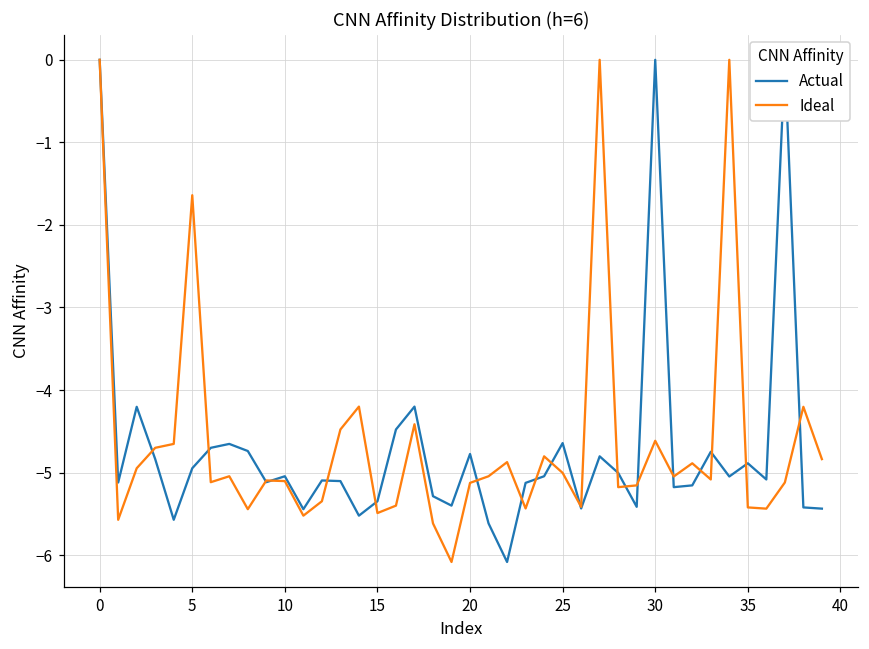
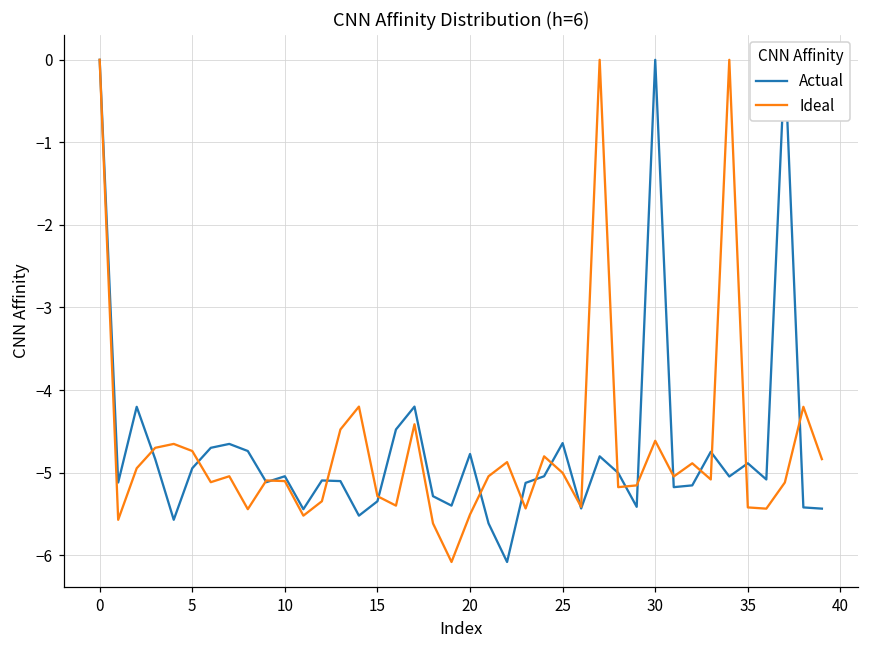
Ideal, 5: -1.6 -> -4.7
Ideal, 15: -5.5 -> -5.3
Ideal, 20: -5.1 -> -5.5
